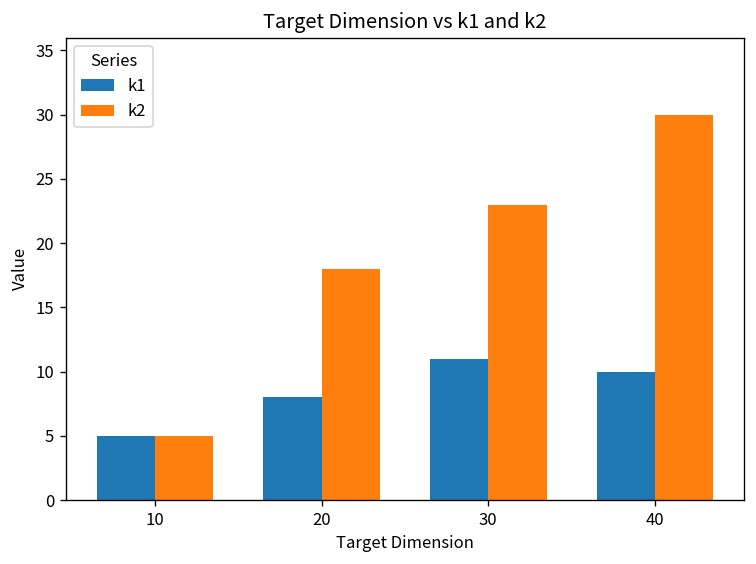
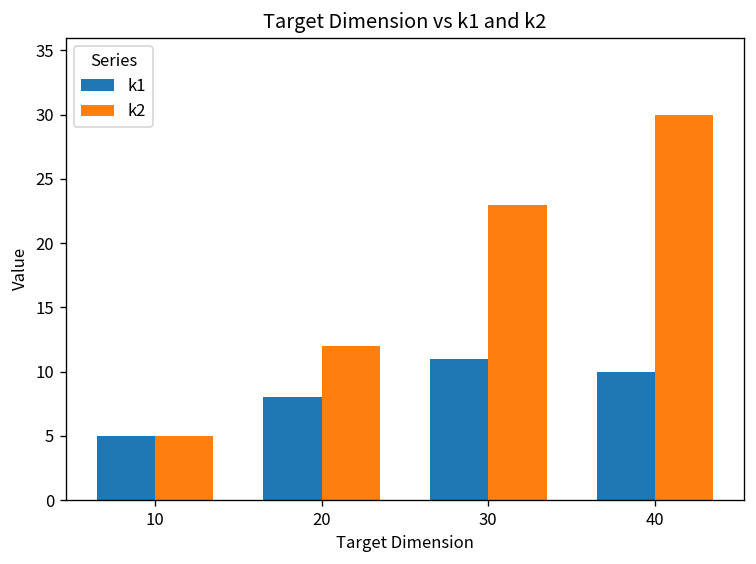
k2, 20: 18 -> 12
